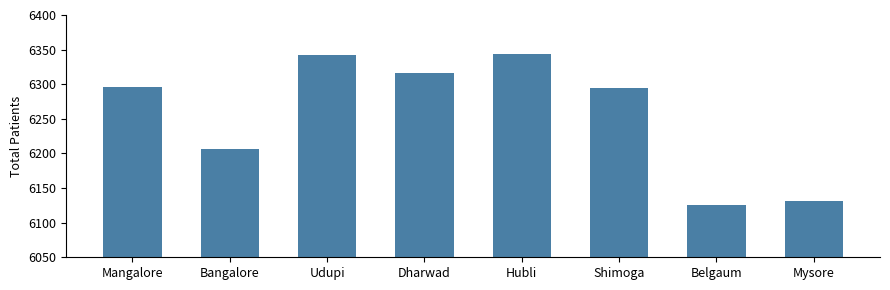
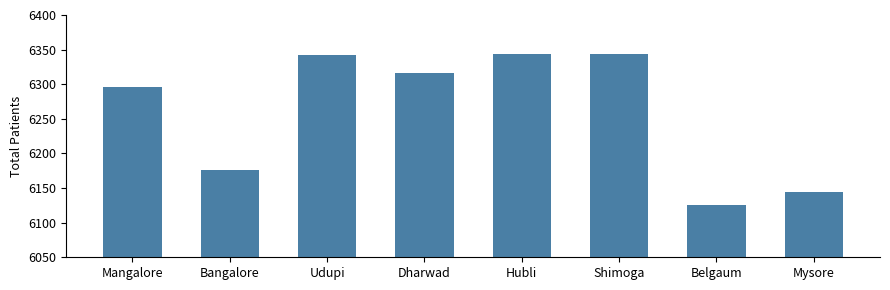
Bangalore: 6210 -> 6180
Shimoga: 6300 -> 6340
Mysore: 6130 -> 6140
